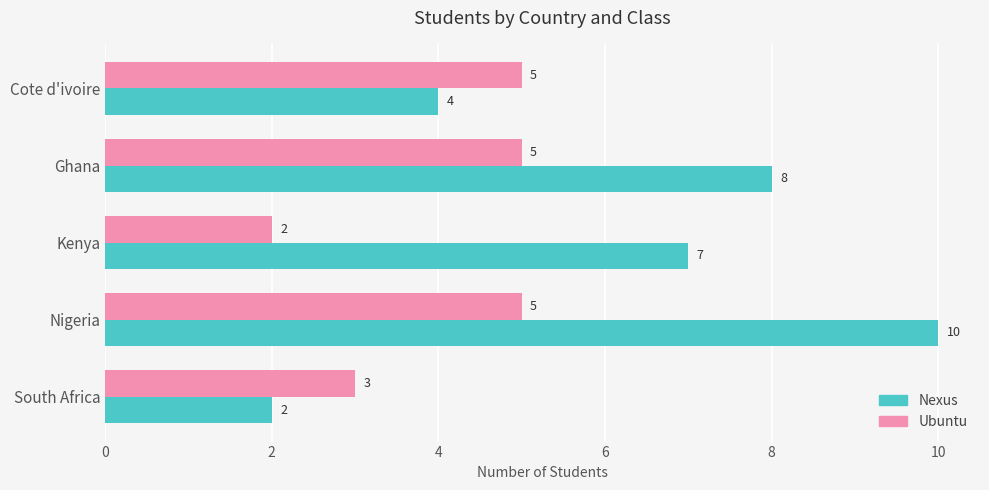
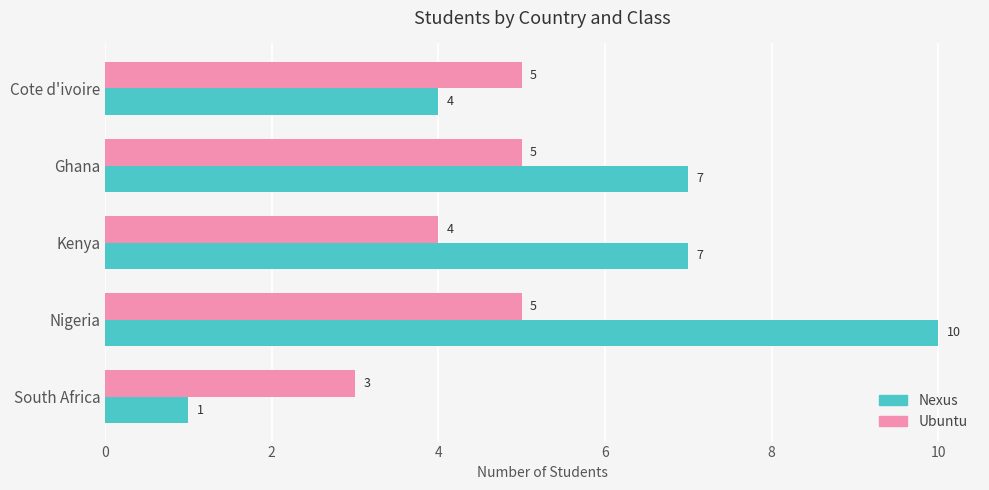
Nexus, Ghana: 8 -> 7
Ubuntu, Kenya: 2 -> 4
Nexus, South Africa: 2 -> 1
